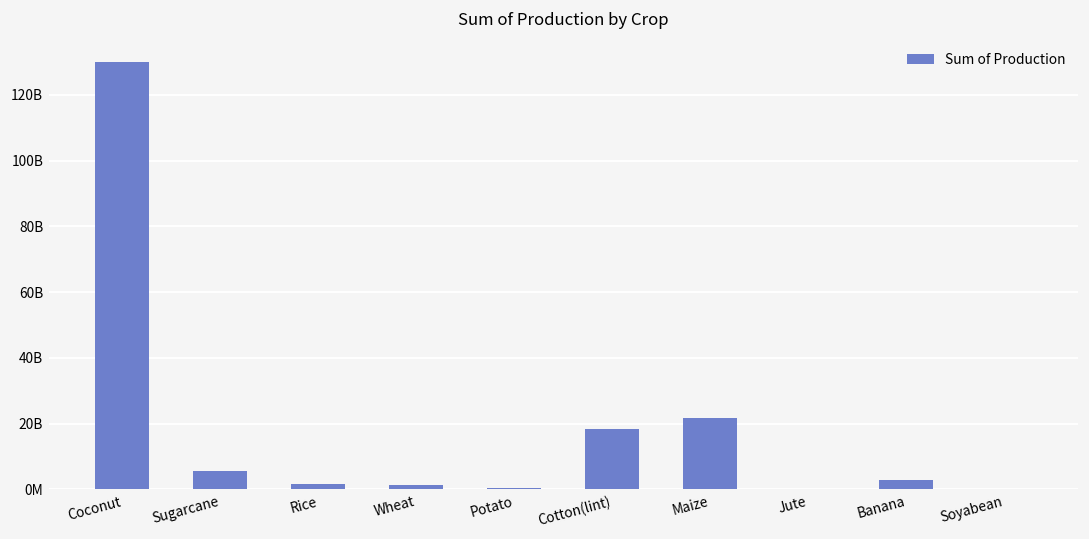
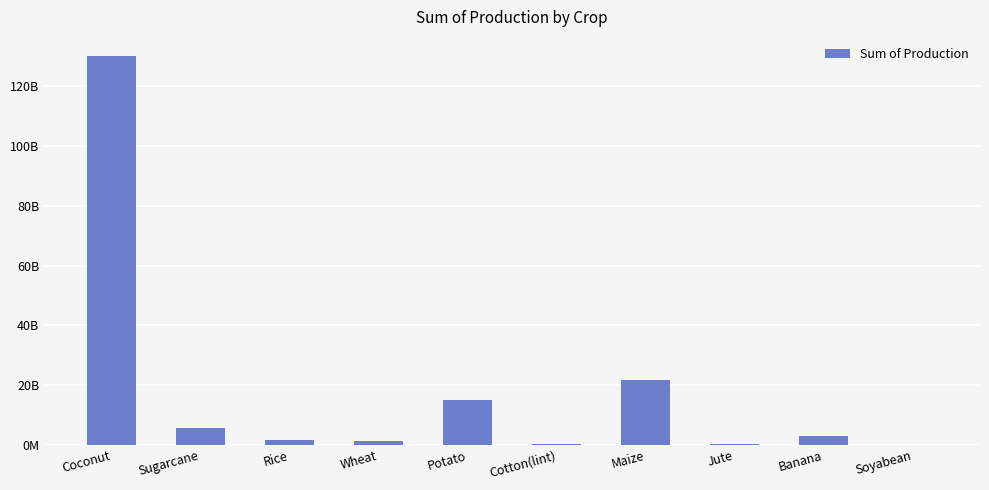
Potato: 0 -> 15000000000
Cotton(lint): 19000000000 -> 0
